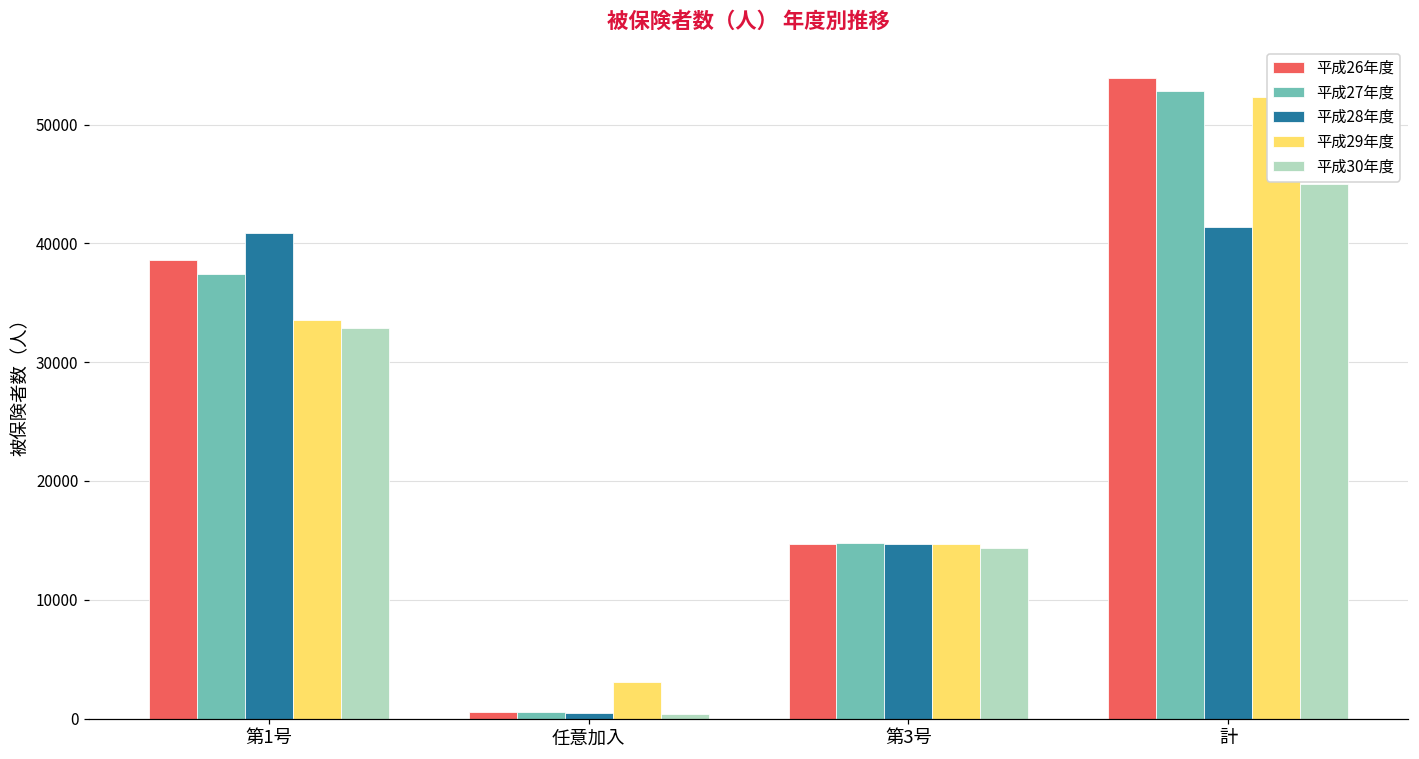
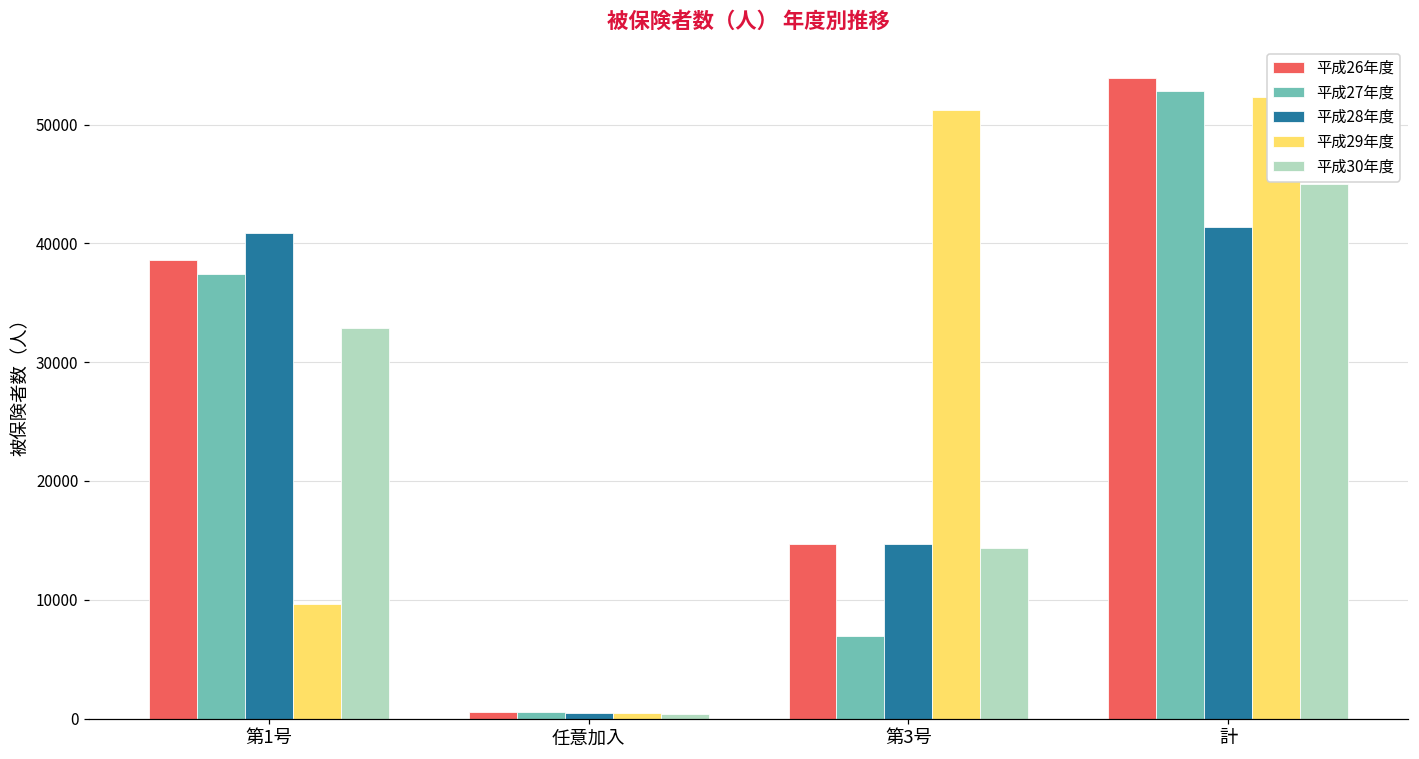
平成29年度, 第1号: 33600 -> 9700
平成29年度, 任意加入: 3000 -> 500
平成27年度, 第3号: 14800 -> 7000
平成29年度, 第3号: 14700 -> 51300
